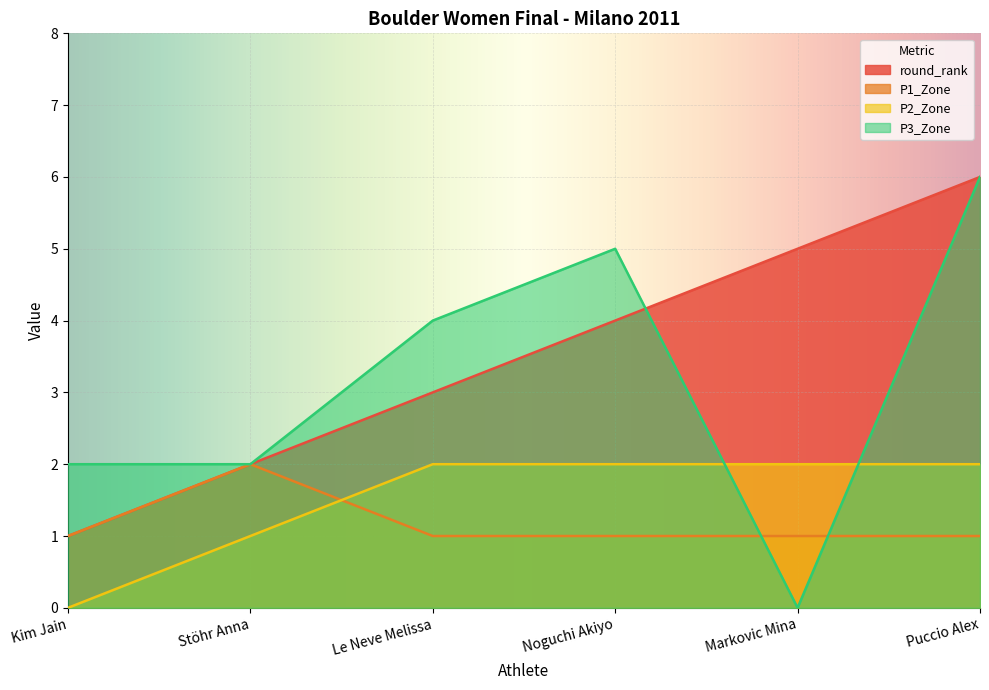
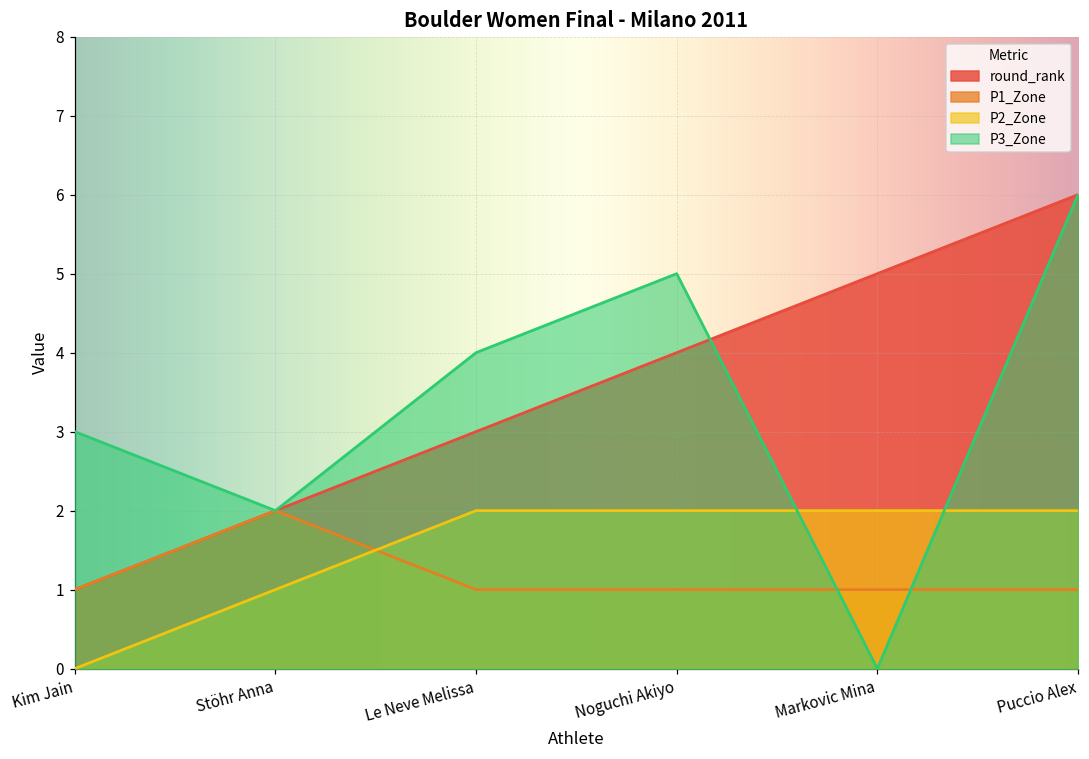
P3_Zone, Kim Jain: 2 -> 3
